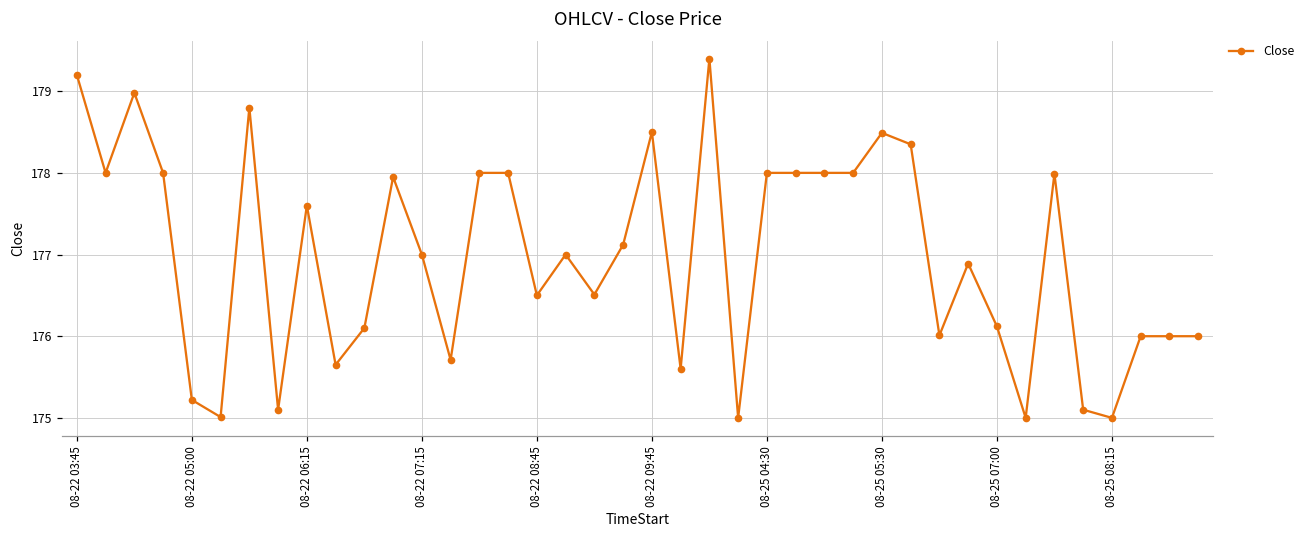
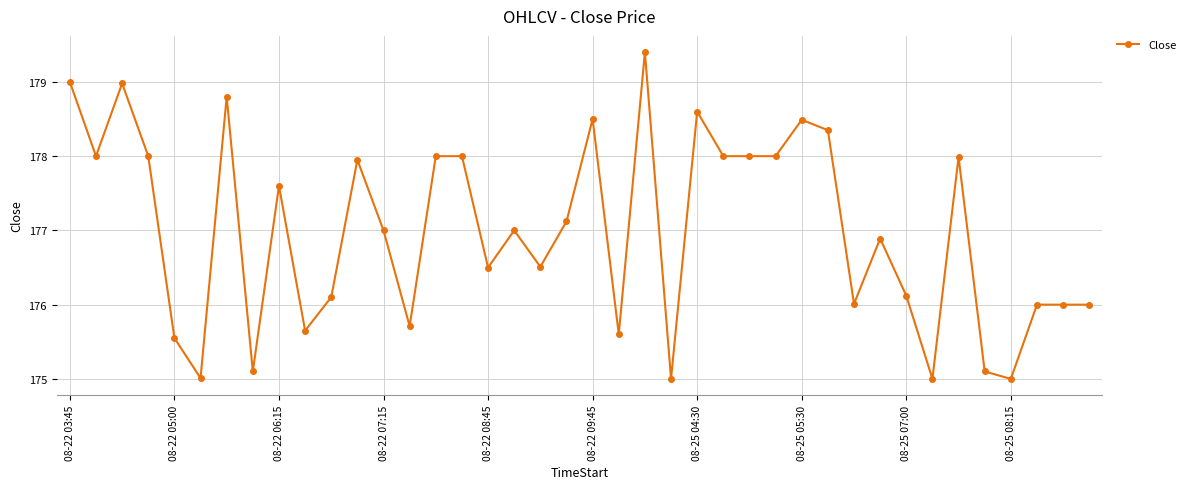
08-22 03:45: 179.2 -> 179.0
08-22 05:00: 175.2 -> 175.6
08-25 04:30: 178.0 -> 178.6
